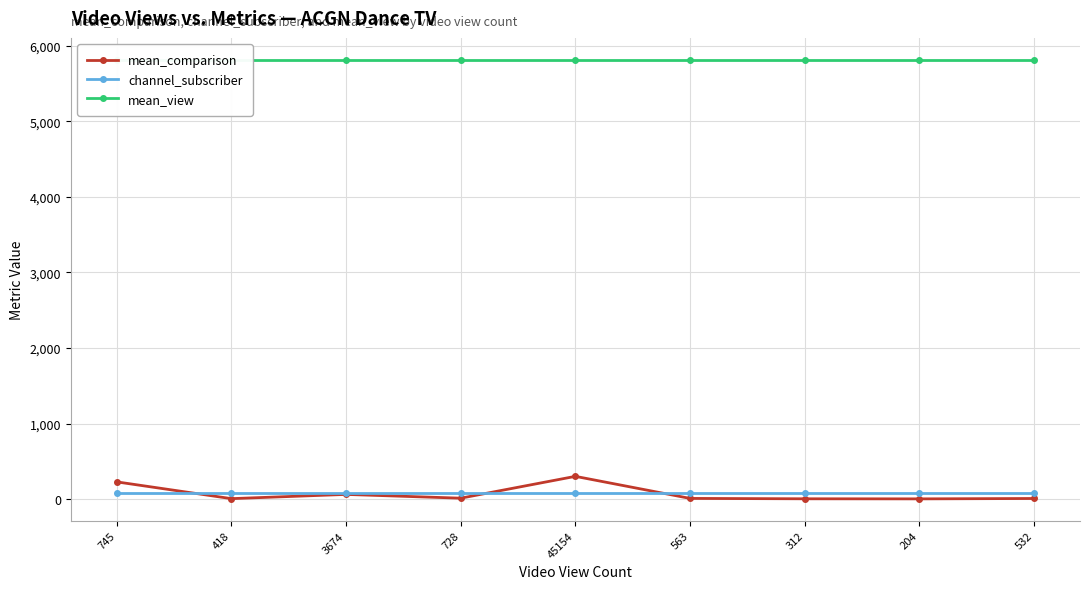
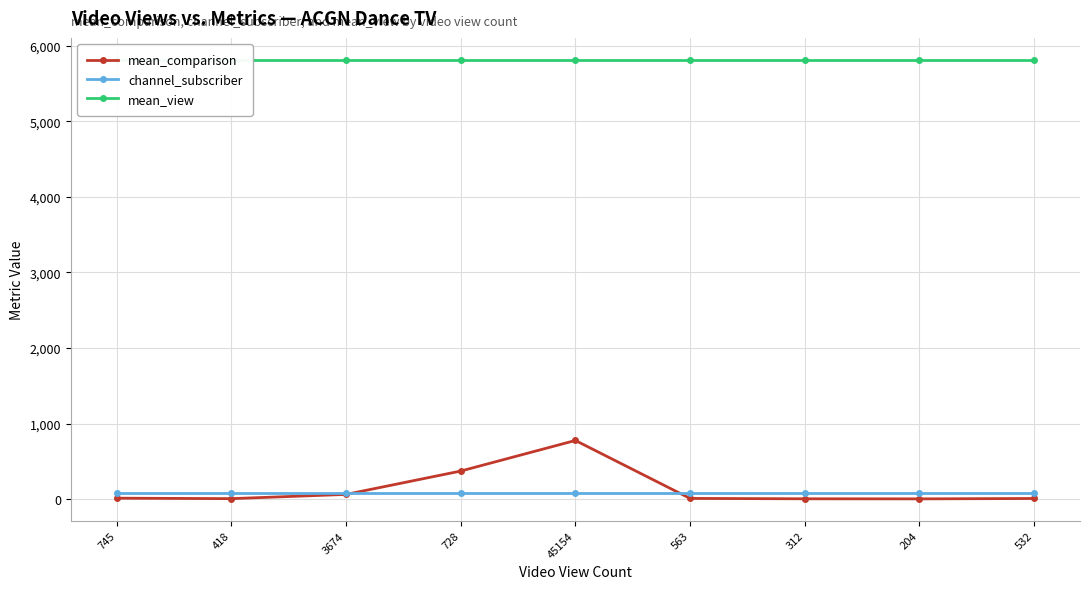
mean_comparison, 745: 200 -> 0
mean_comparison, 728: 0 -> 400
mean_comparison, 45154: 300 -> 800
